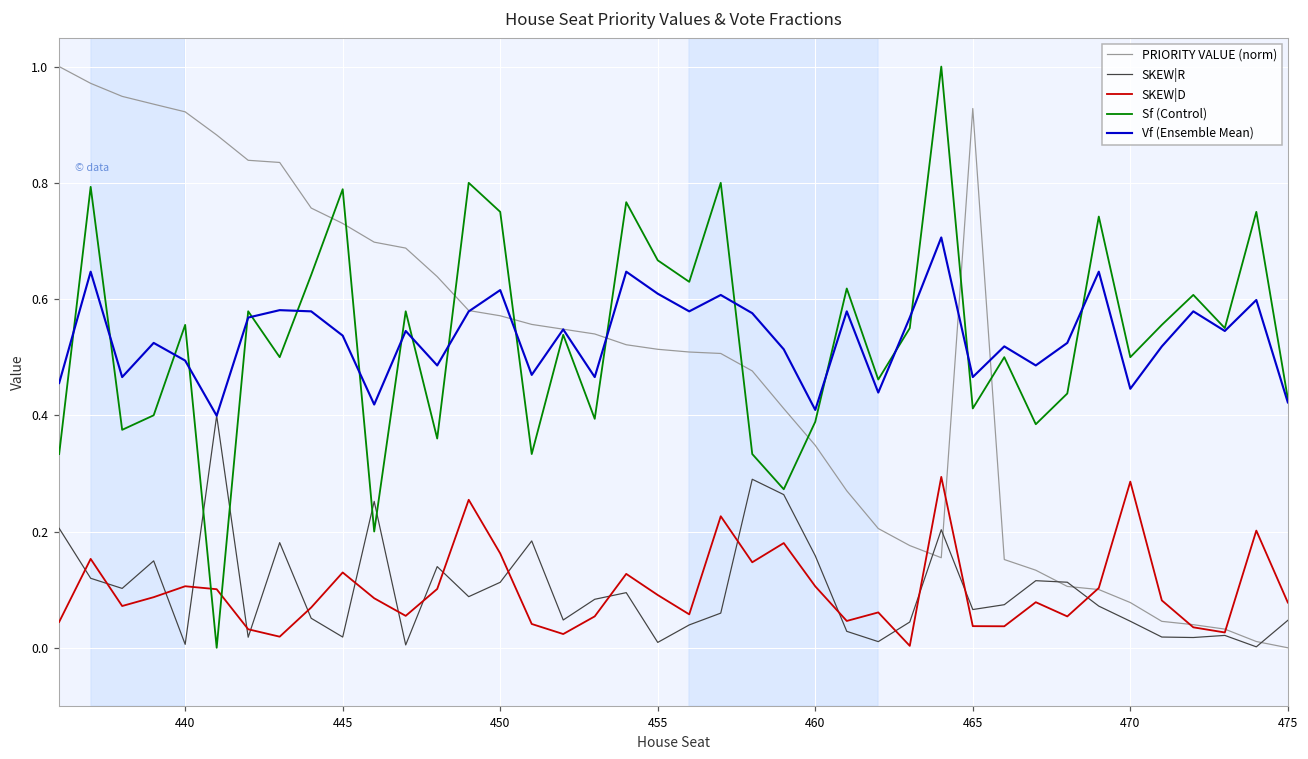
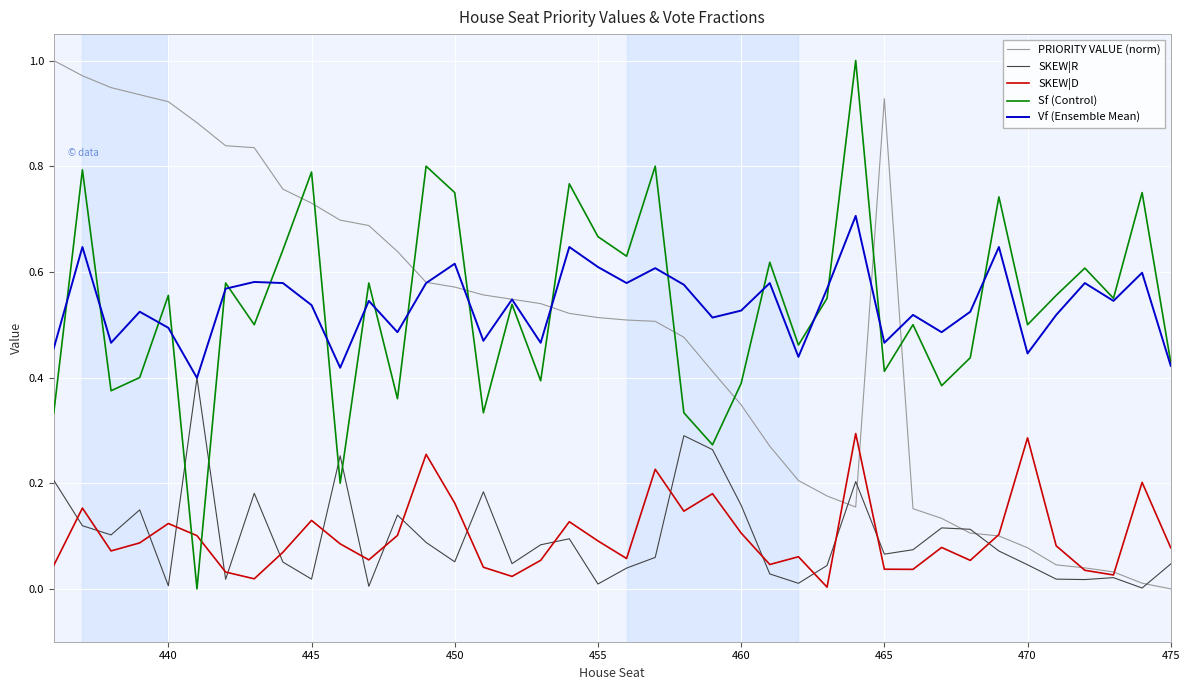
SKEW|D, 440: 0.11 -> 0.12
SKEW|R, 450: 0.11 -> 0.05
Vf (Ensemble Mean), 460: 0.41 -> 0.53
